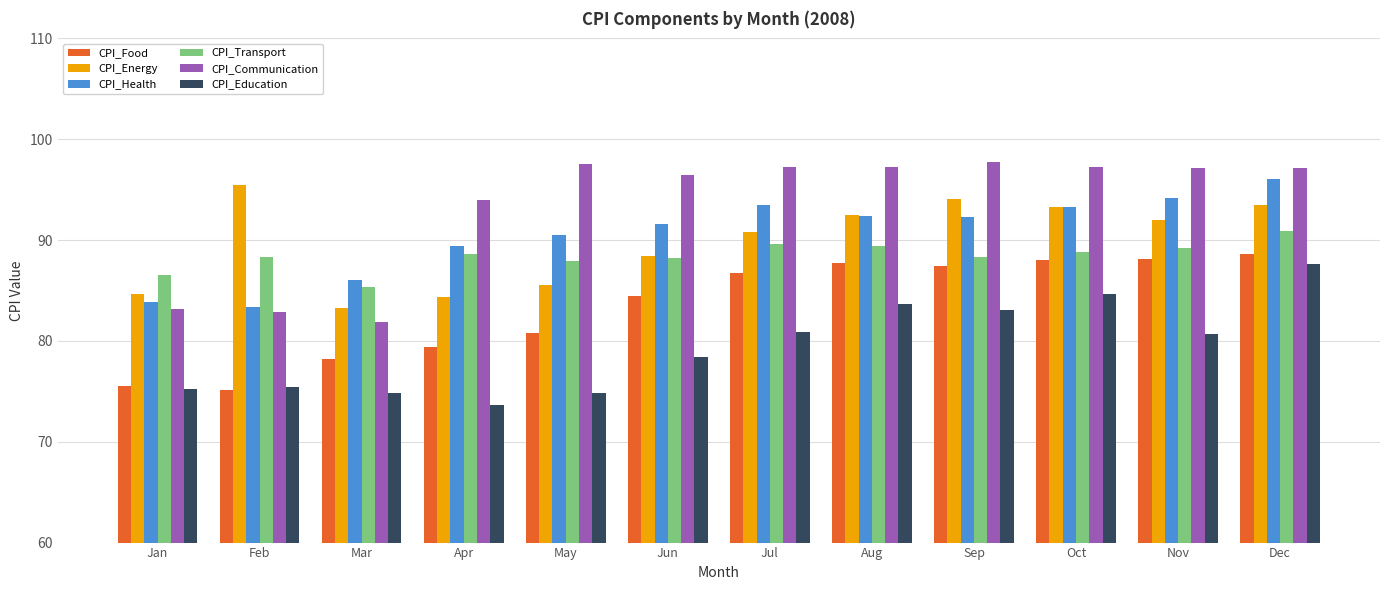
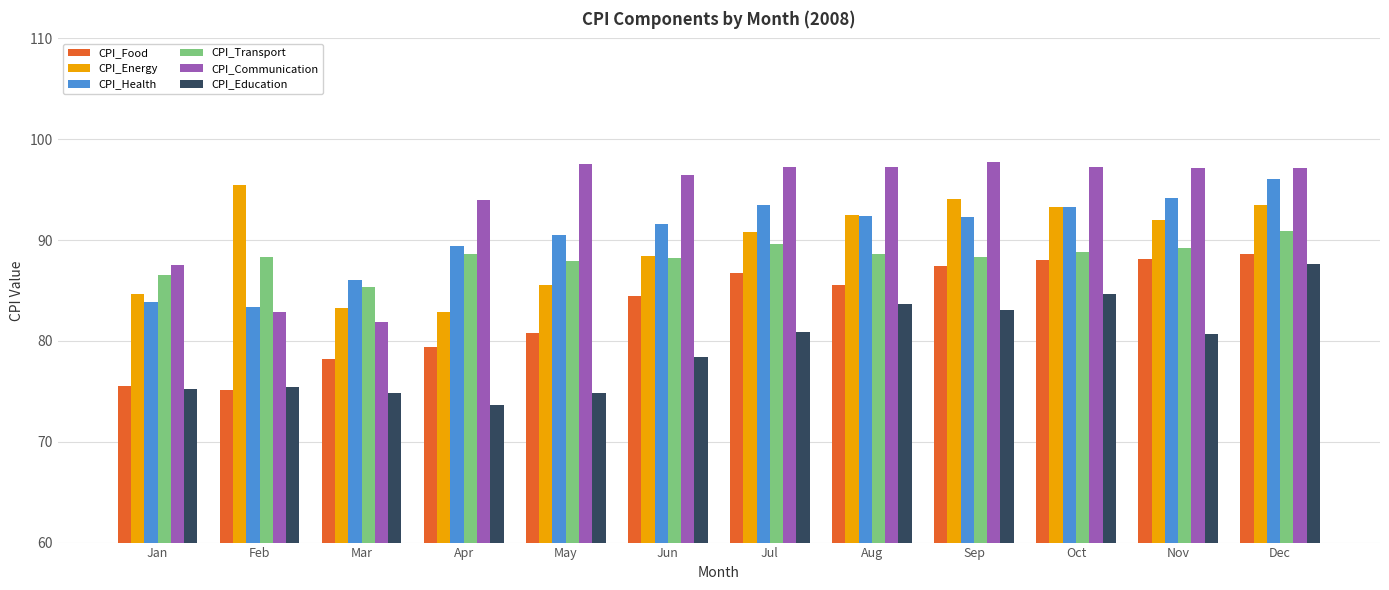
CPI_Communication, Jan: 83.1 -> 87.5
CPI_Energy, Apr: 84.4 -> 82.9
CPI_Food, Aug: 87.7 -> 85.5
CPI_Transport, Aug: 89.4 -> 88.6
